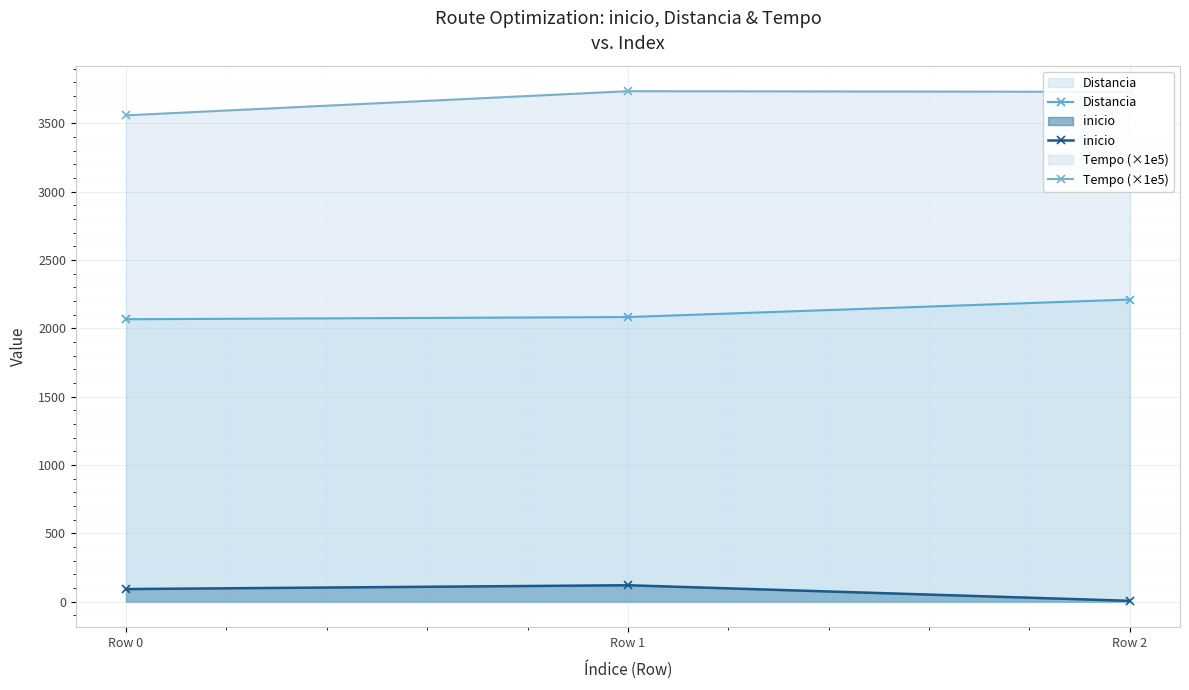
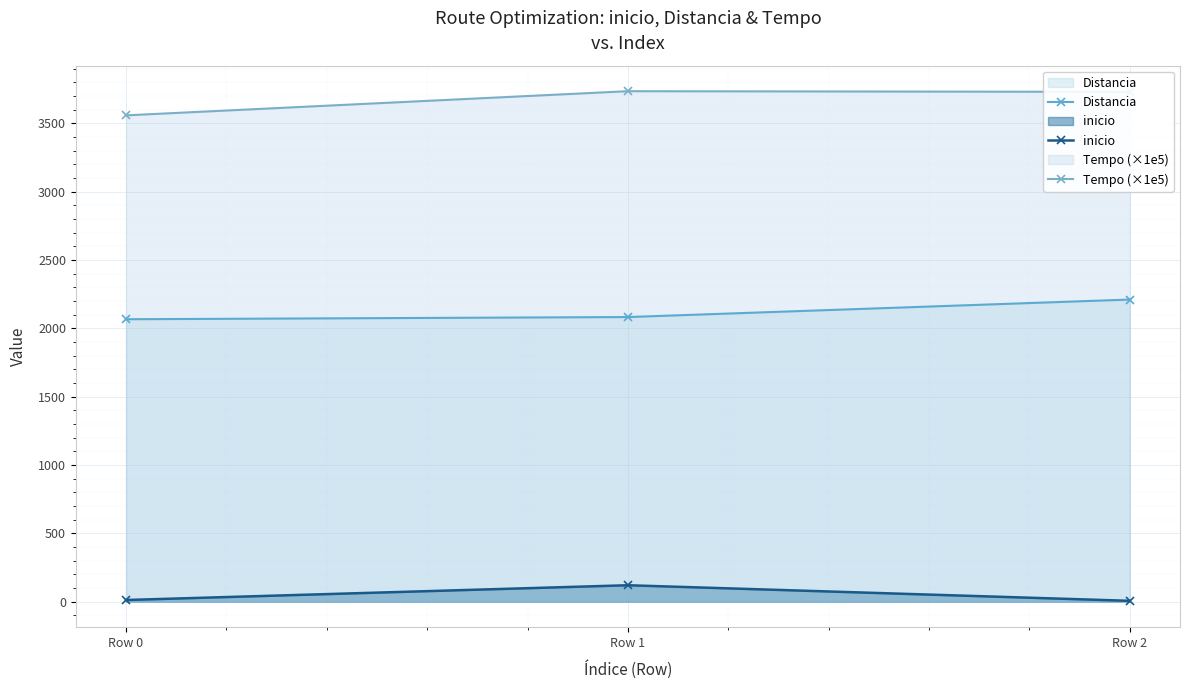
inicio, Row 0: 90 -> 10
